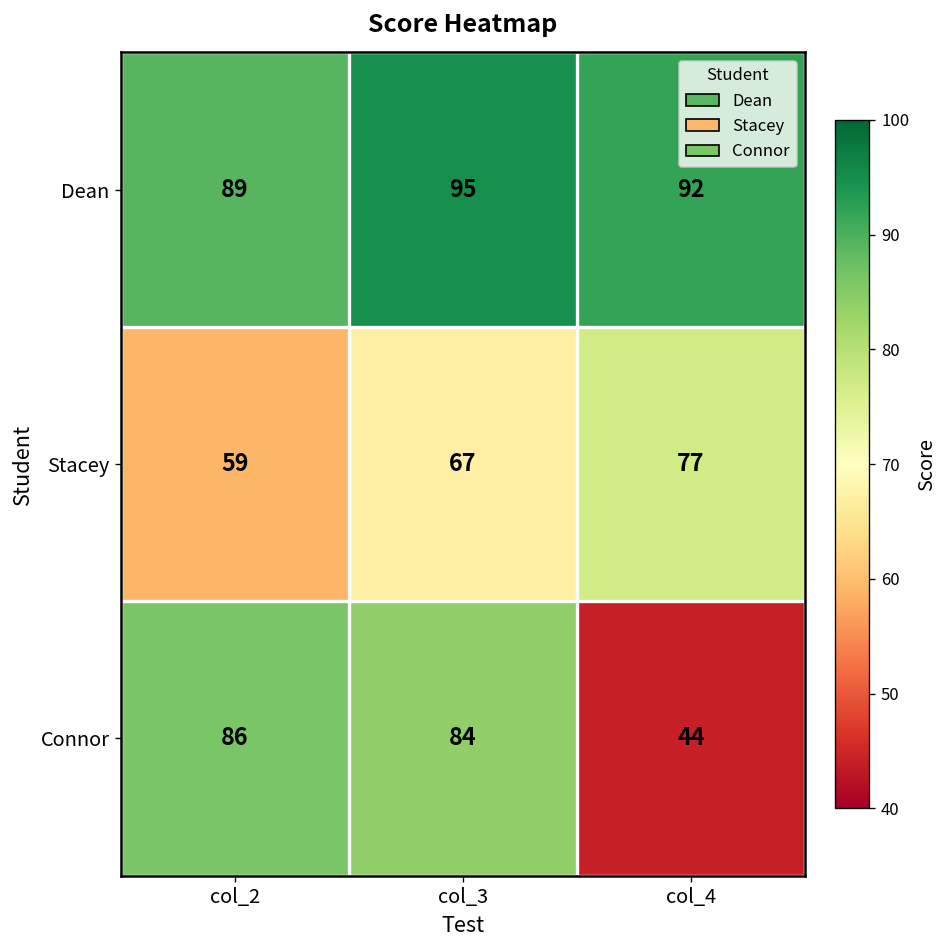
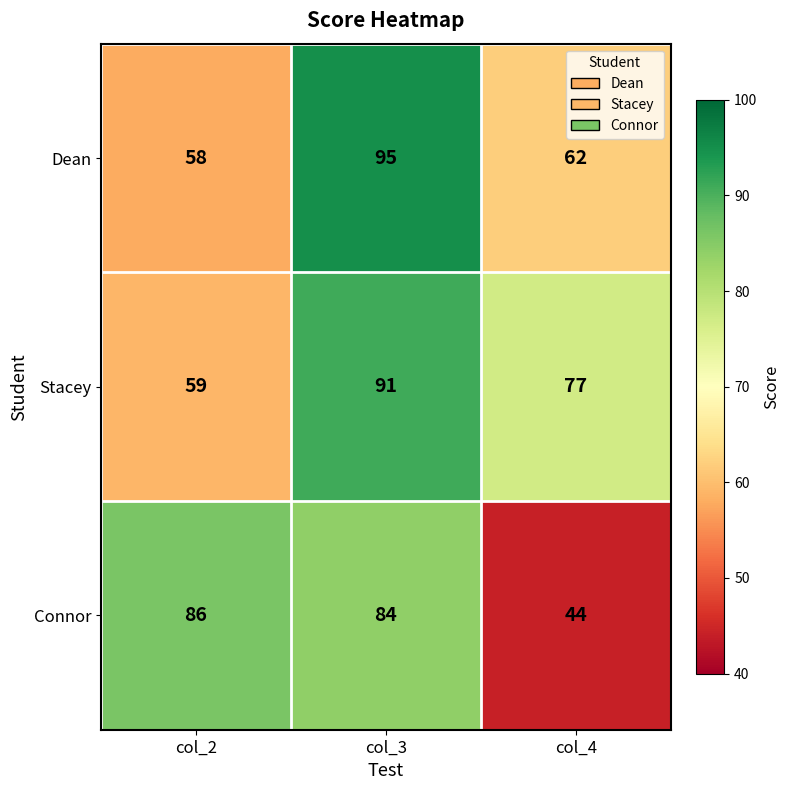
Dean, col_2: 89 -> 58
Dean, col_4: 92 -> 62
Stacey, col_3: 67 -> 91
